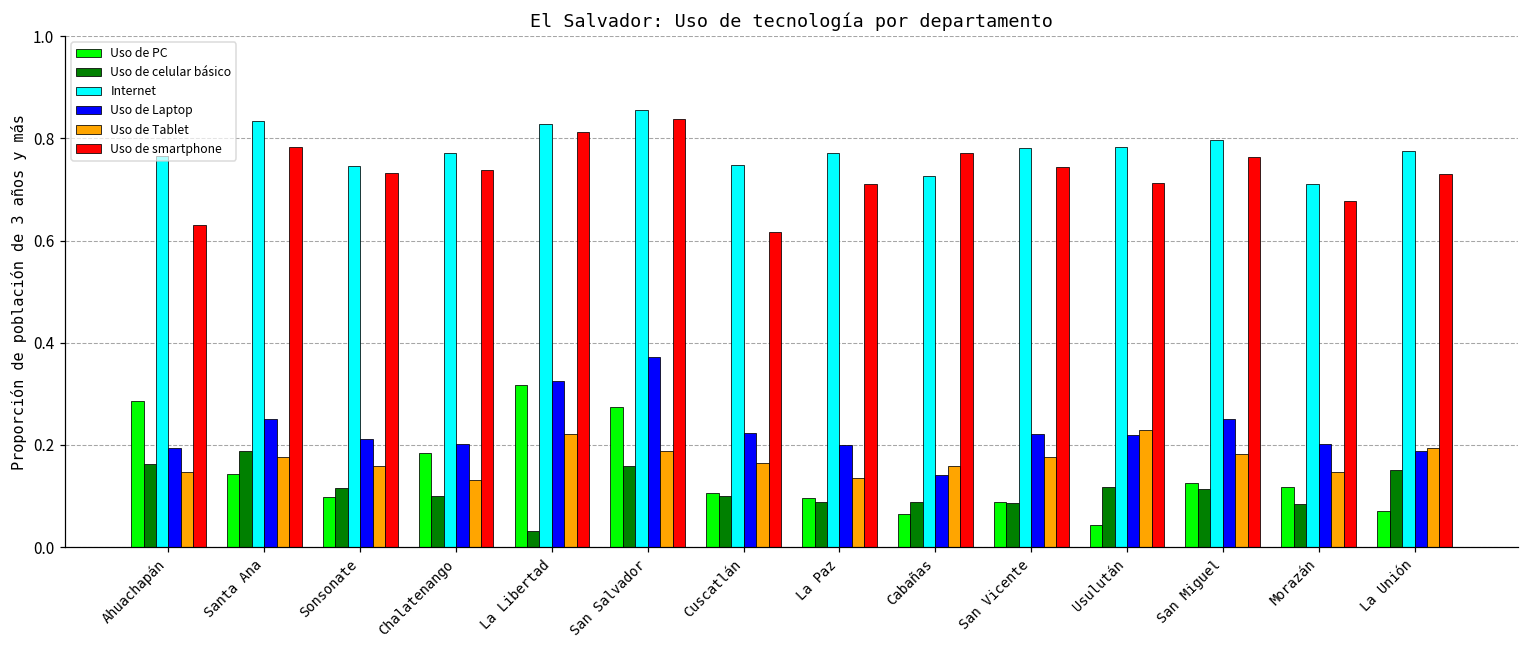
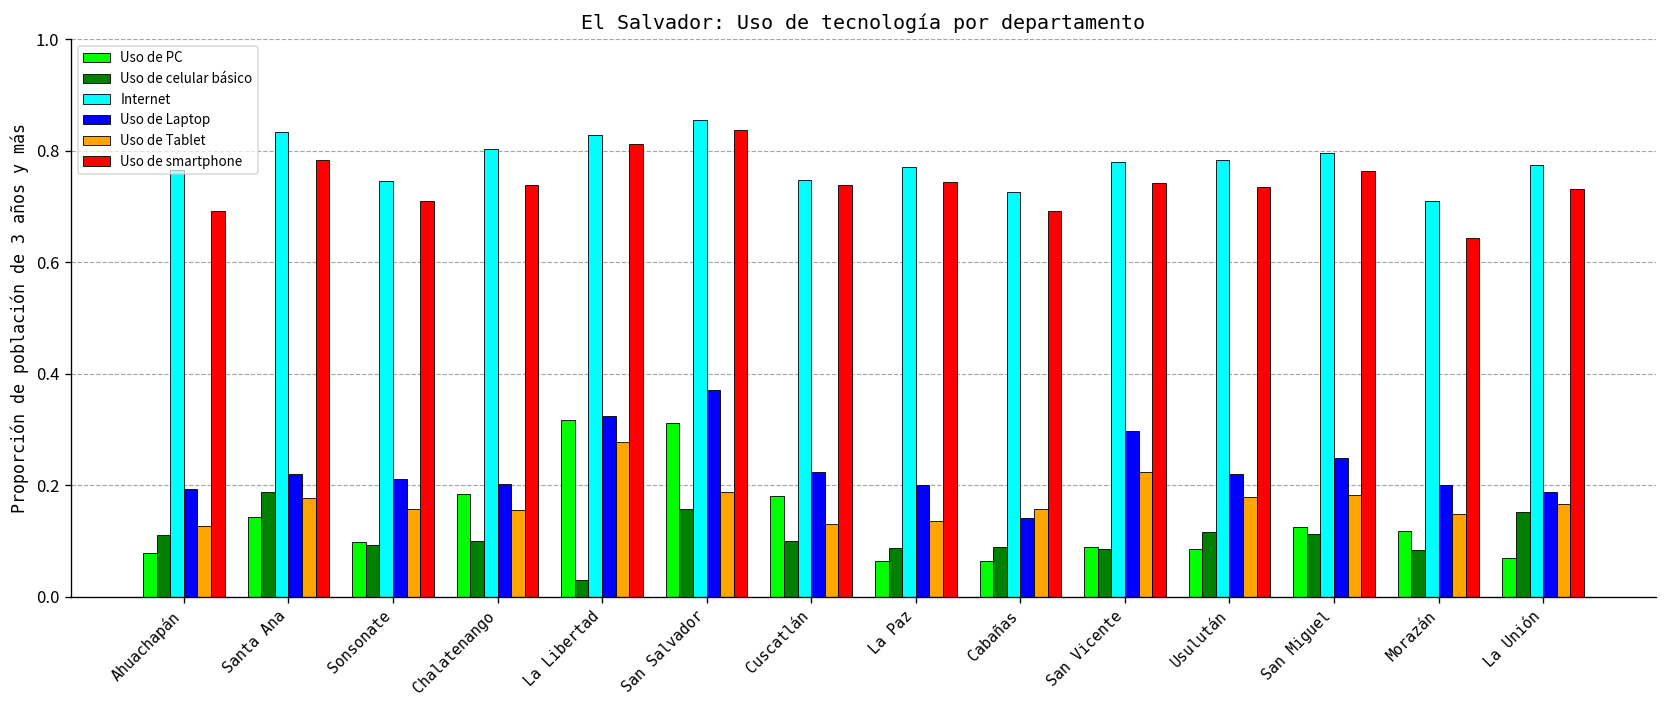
Uso de PC, Ahuachapán: 0.29 -> 0.08
Uso de celular básico, Ahuachapán: 0.16 -> 0.11
Uso de Tablet, Ahuachapán: 0.15 -> 0.13
Uso de smartphone, Ahuachapán: 0.63 -> 0.69
Uso de Laptop, Santa Ana: 0.25 -> 0.22
Uso de celular básico, Sonsonate: 0.12 -> 0.09
Uso de smartphone, Sonsonate: 0.73 -> 0.71
Internet, Chalatenango: 0.77 -> 0.80
Uso de Tablet, Chalatenango: 0.13 -> 0.16
Uso de Tablet, La Libertad: 0.22 -> 0.28
Uso de PC, San Salvador: 0.27 -> 0.31
Uso de PC, Cuscatlán: 0.11 -> 0.18
Uso de Tablet, Cuscatlán: 0.16 -> 0.13
Uso de smartphone, Cuscatlán: 0.62 -> 0.74
Uso de PC, La Paz: 0.10 -> 0.07
Uso de smartphone, La Paz: 0.71 -> 0.75
Uso de smartphone, Cabañas: 0.77 -> 0.69
Uso de Laptop, San Vicente: 0.22 -> 0.30
Uso de Tablet, San Vicente: 0.18 -> 0.22
Uso de PC, Usulután: 0.04 -> 0.09
Uso de Tablet, Usulután: 0.23 -> 0.18
Uso de smartphone, Usulután: 0.71 -> 0.74
Uso de smartphone, Morazán: 0.68 -> 0.64
Uso de Tablet, La Unión: 0.20 -> 0.17
